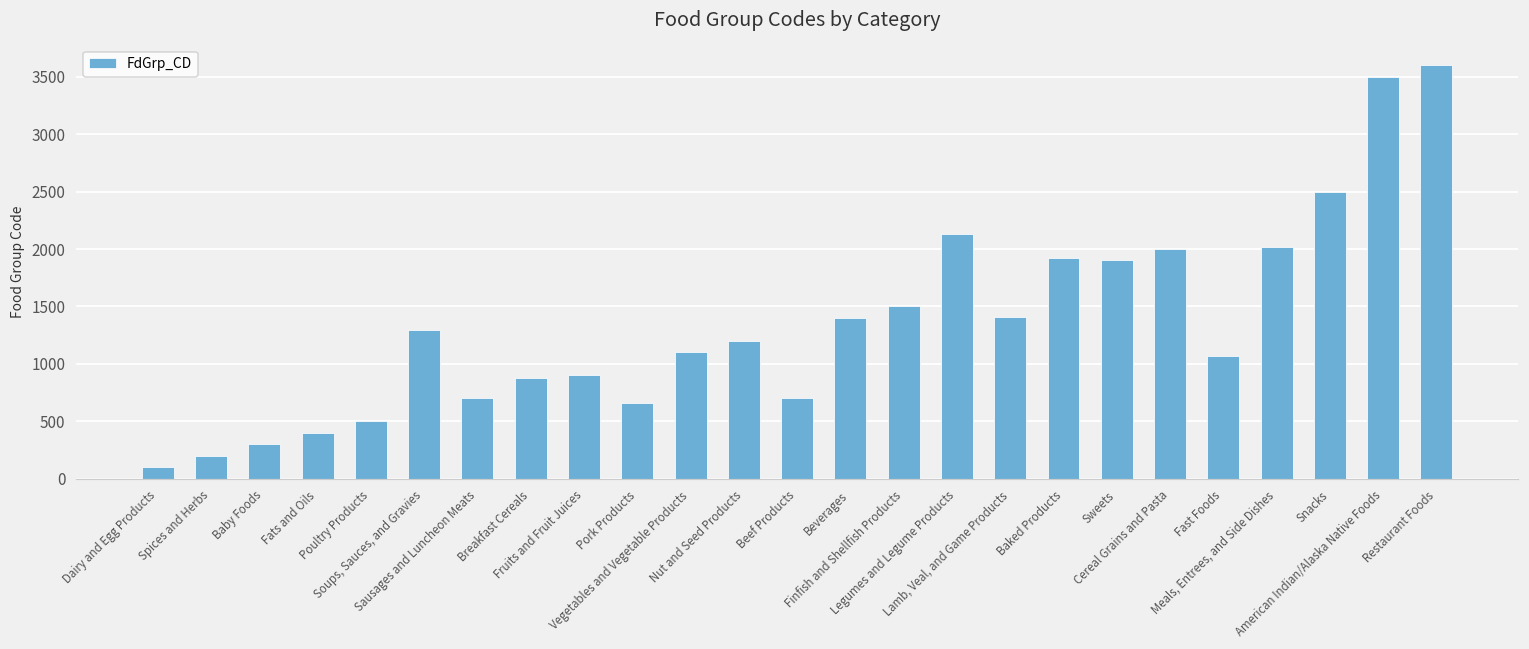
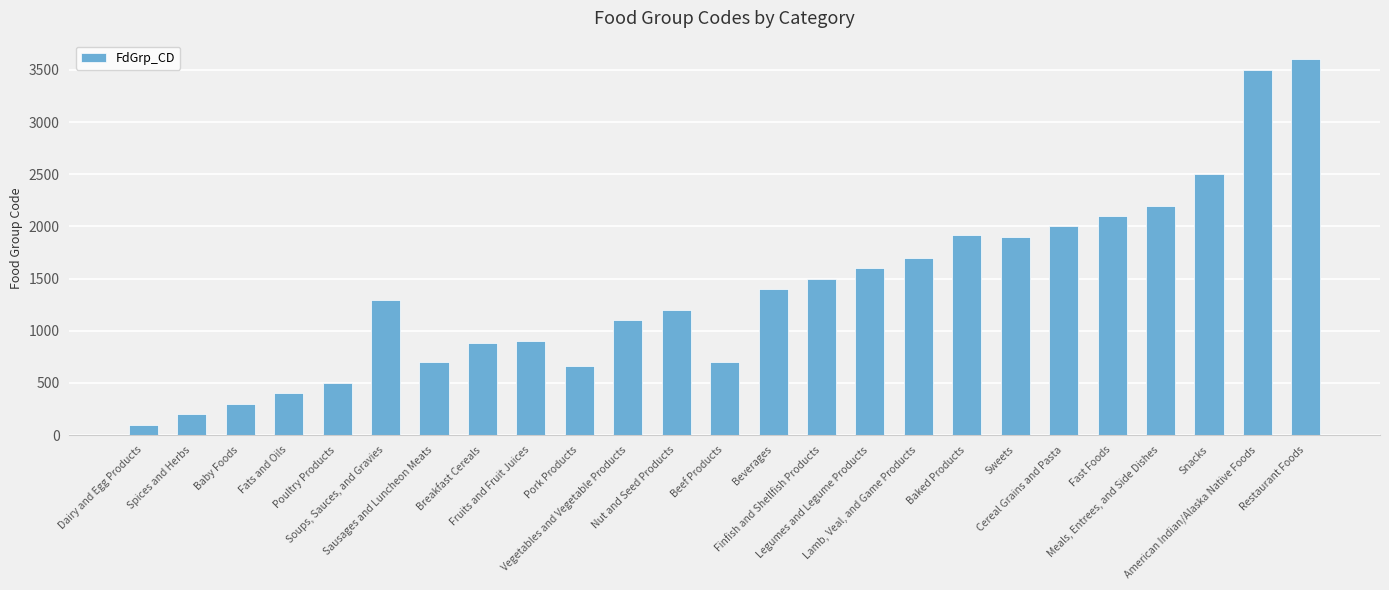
Legumes and Legume Products: 2130 -> 1600
Lamb, Veal, and Game Products: 1410 -> 1700
Fast Foods: 1060 -> 2100
Meals, Entrees, and Side Dishes: 2010 -> 2200
